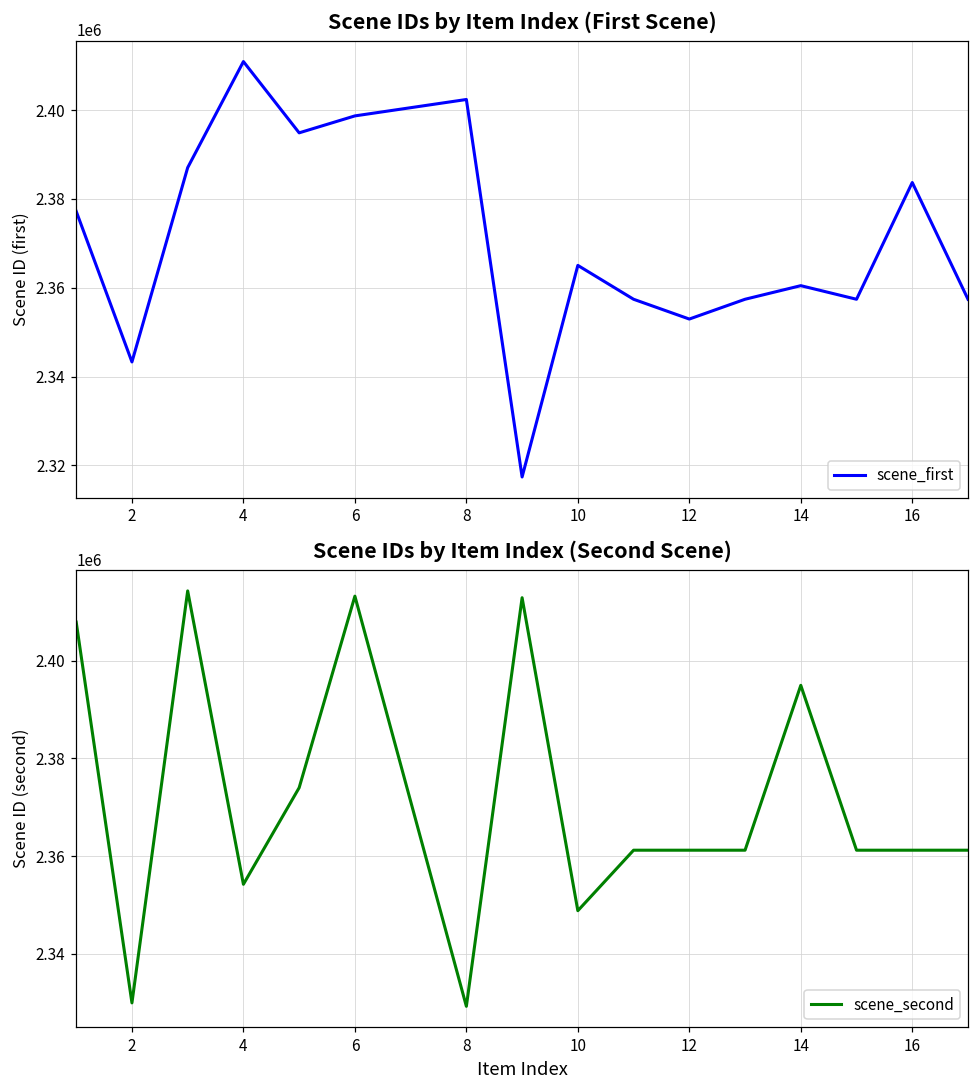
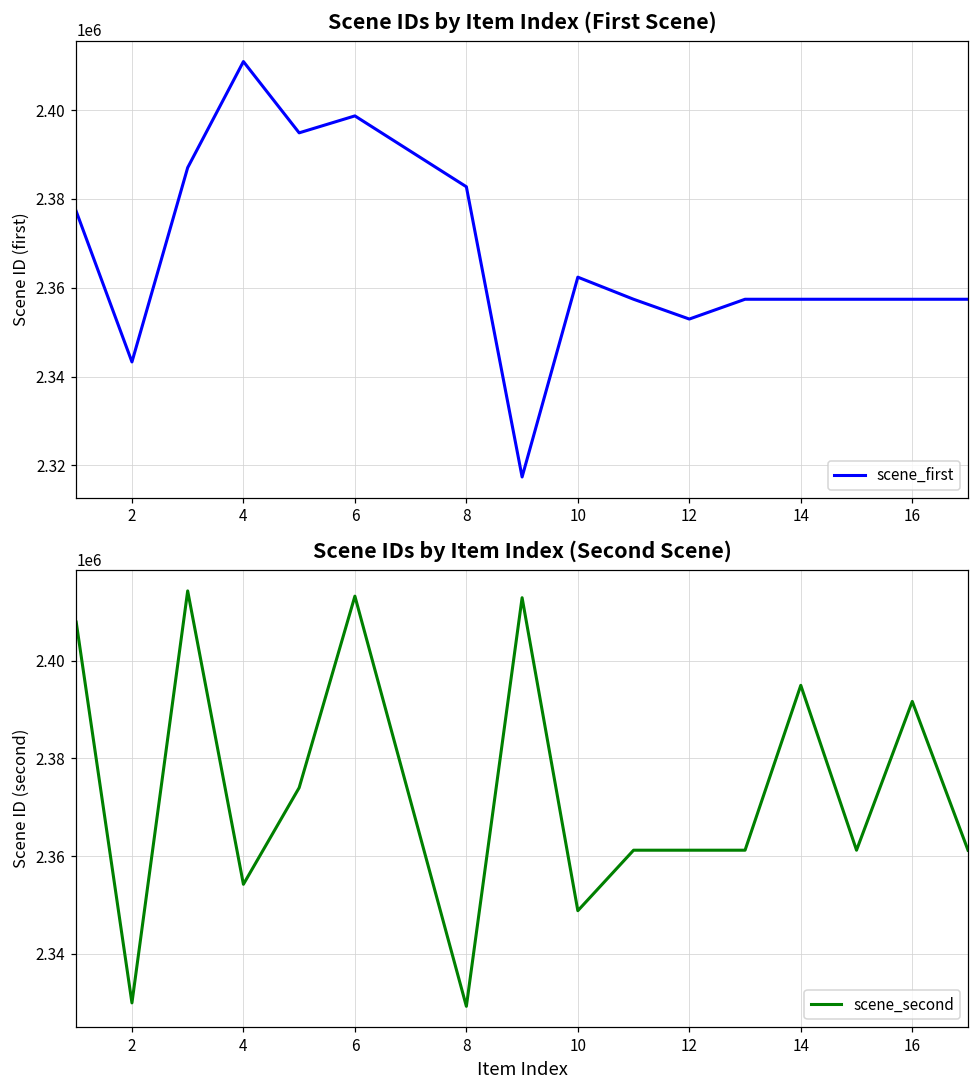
Scene IDs by Item Index (First Scene), 8: 2402000 -> 2383000
Scene IDs by Item Index (First Scene), 10: 2365000 -> 2362000
Scene IDs by Item Index (First Scene), 14: 2360000 -> 2357000
Scene IDs by Item Index (First Scene), 16: 2384000 -> 2357000
Scene IDs by Item Index (Second Scene), 16: 2361000 -> 2392000
